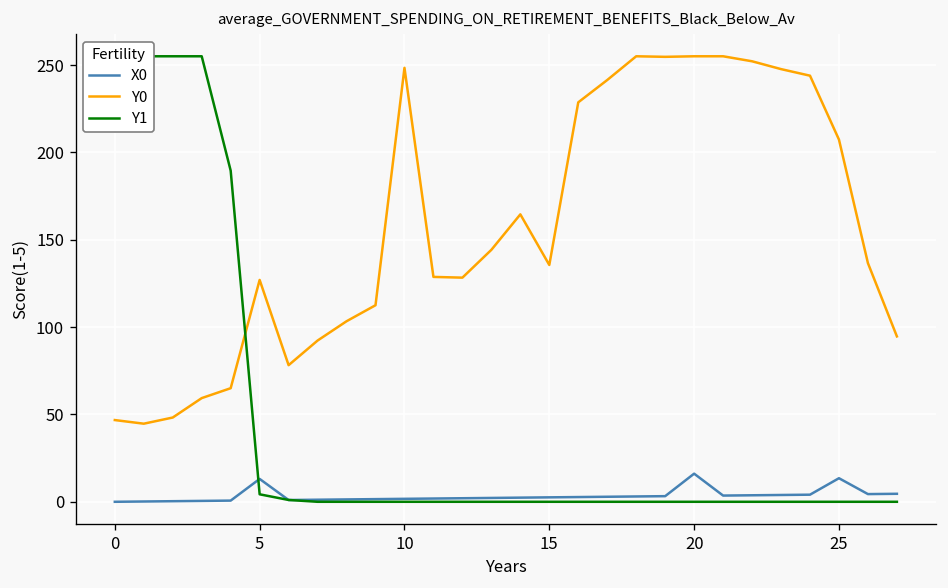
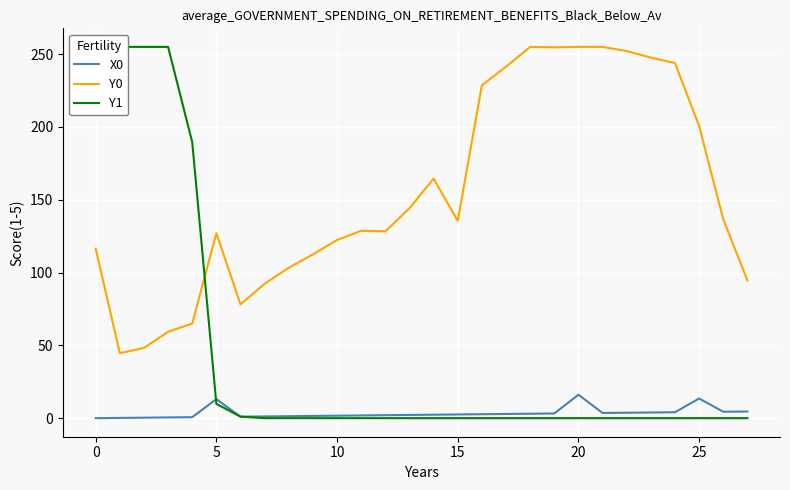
Y0, 0: 47 -> 116
Y1, 5: 4 -> 10
Y0, 10: 248 -> 122
Y0, 25: 207 -> 201
